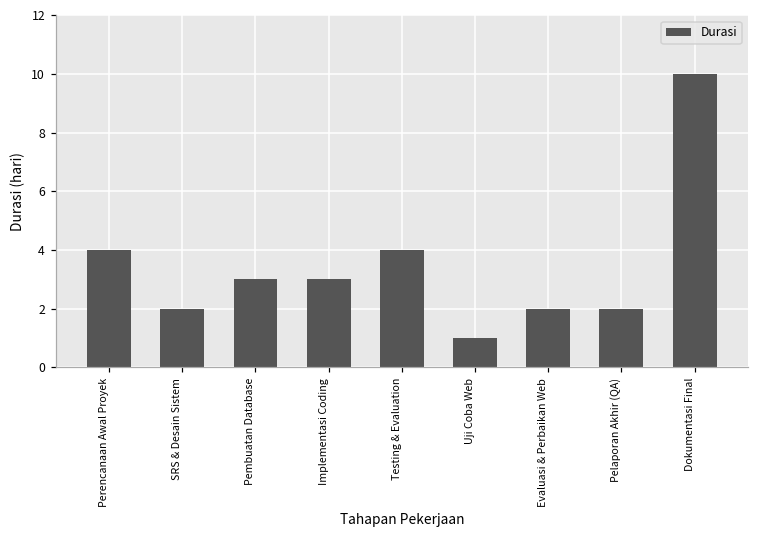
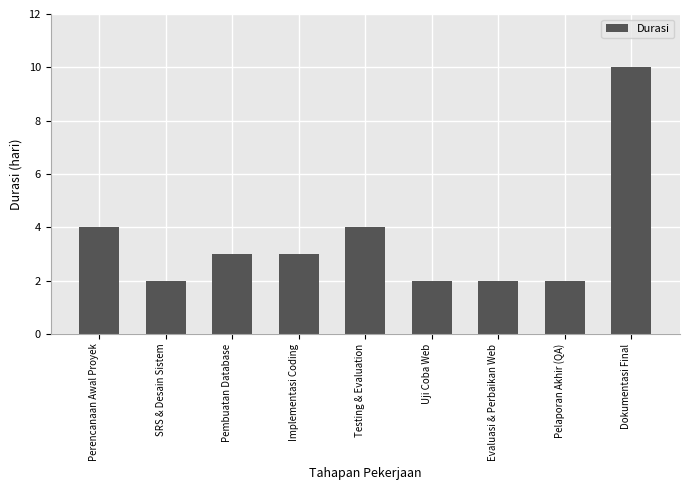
Uji Coba Web: 1 -> 2
